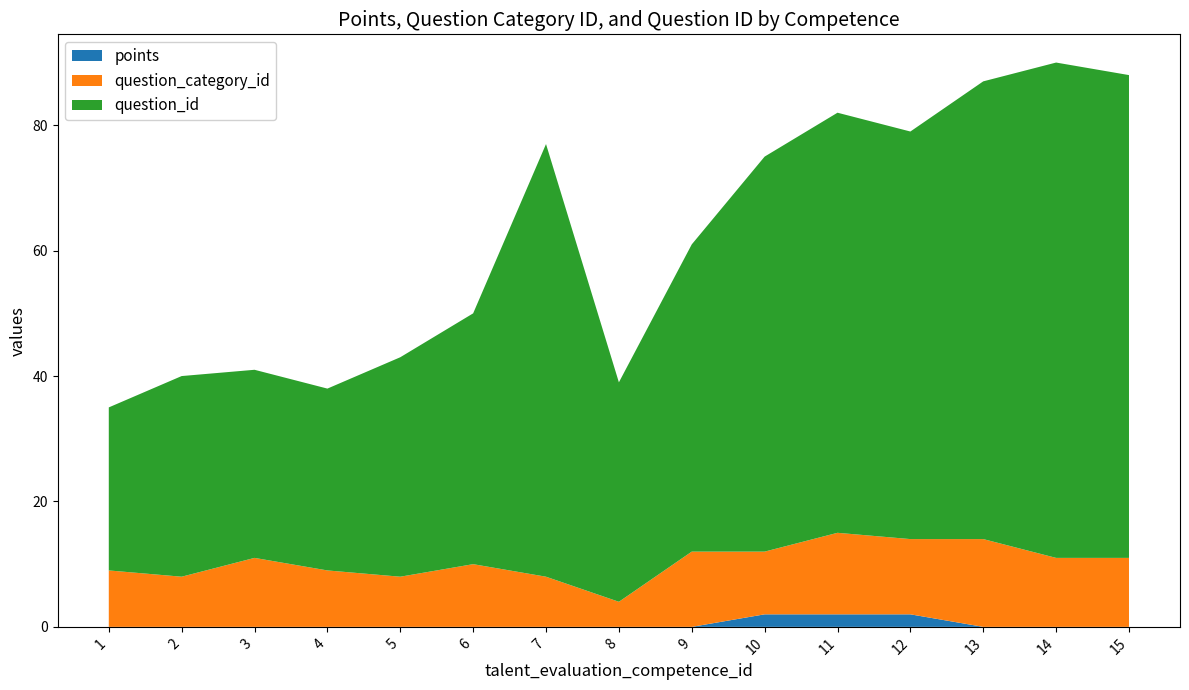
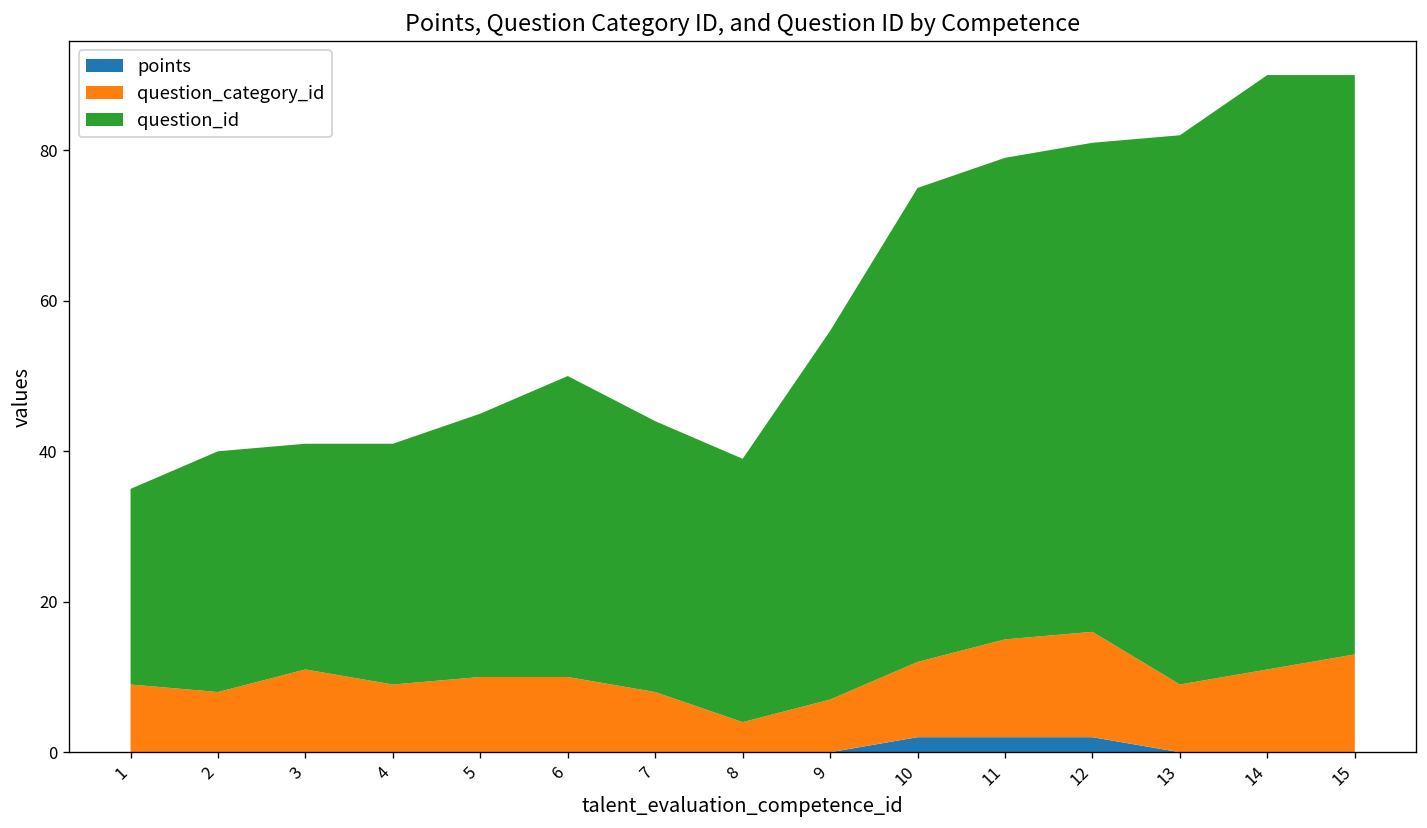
question_id, 4: 29 -> 32
question_category_id, 5: 8 -> 10
question_id, 7: 69 -> 36
question_category_id, 9: 12 -> 7
question_id, 11: 67 -> 64
question_category_id, 12: 12 -> 14
question_category_id, 13: 14 -> 9
question_category_id, 15: 11 -> 13
